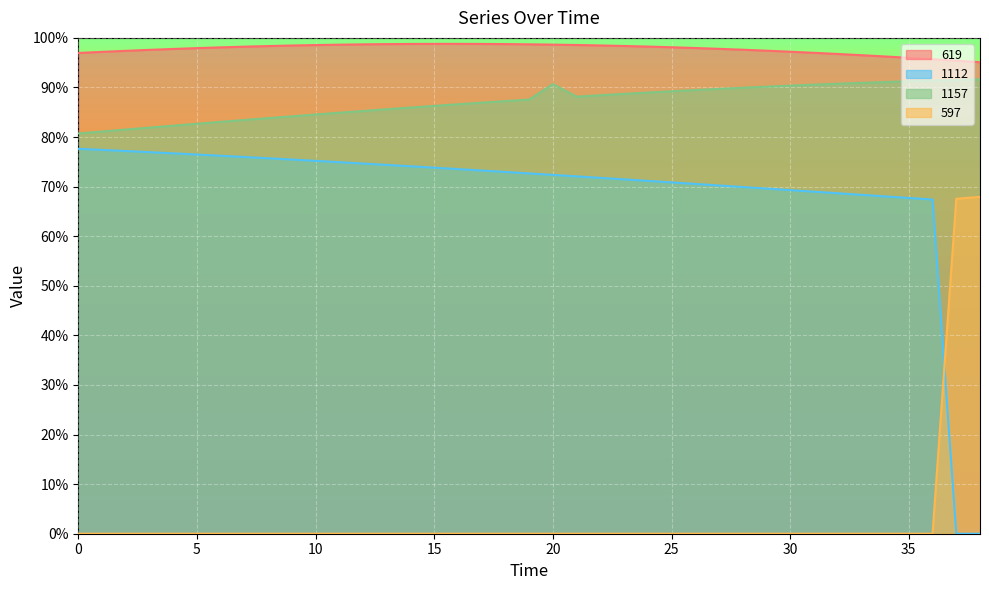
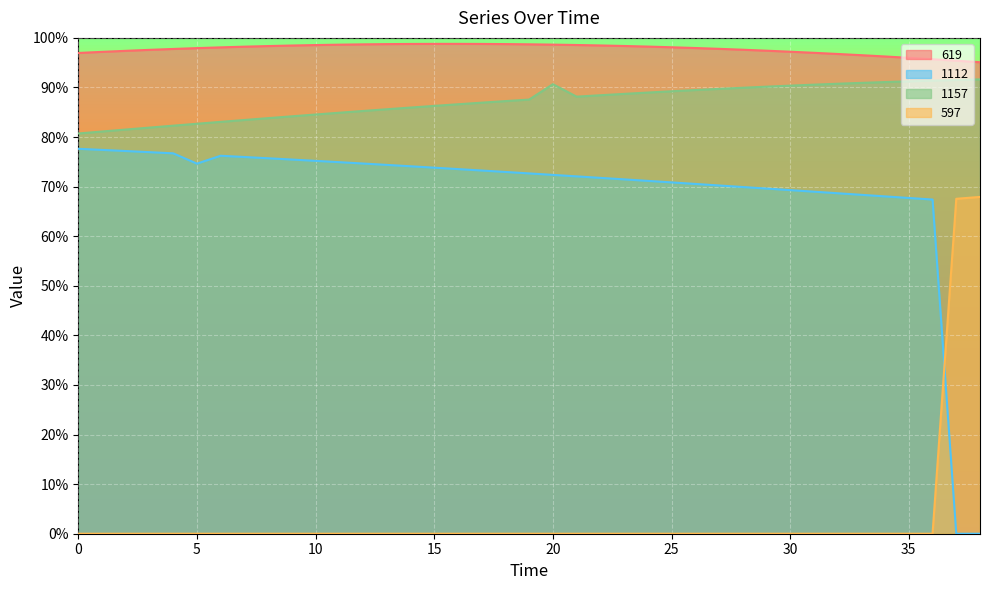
1112, 5: 76% -> 75%
